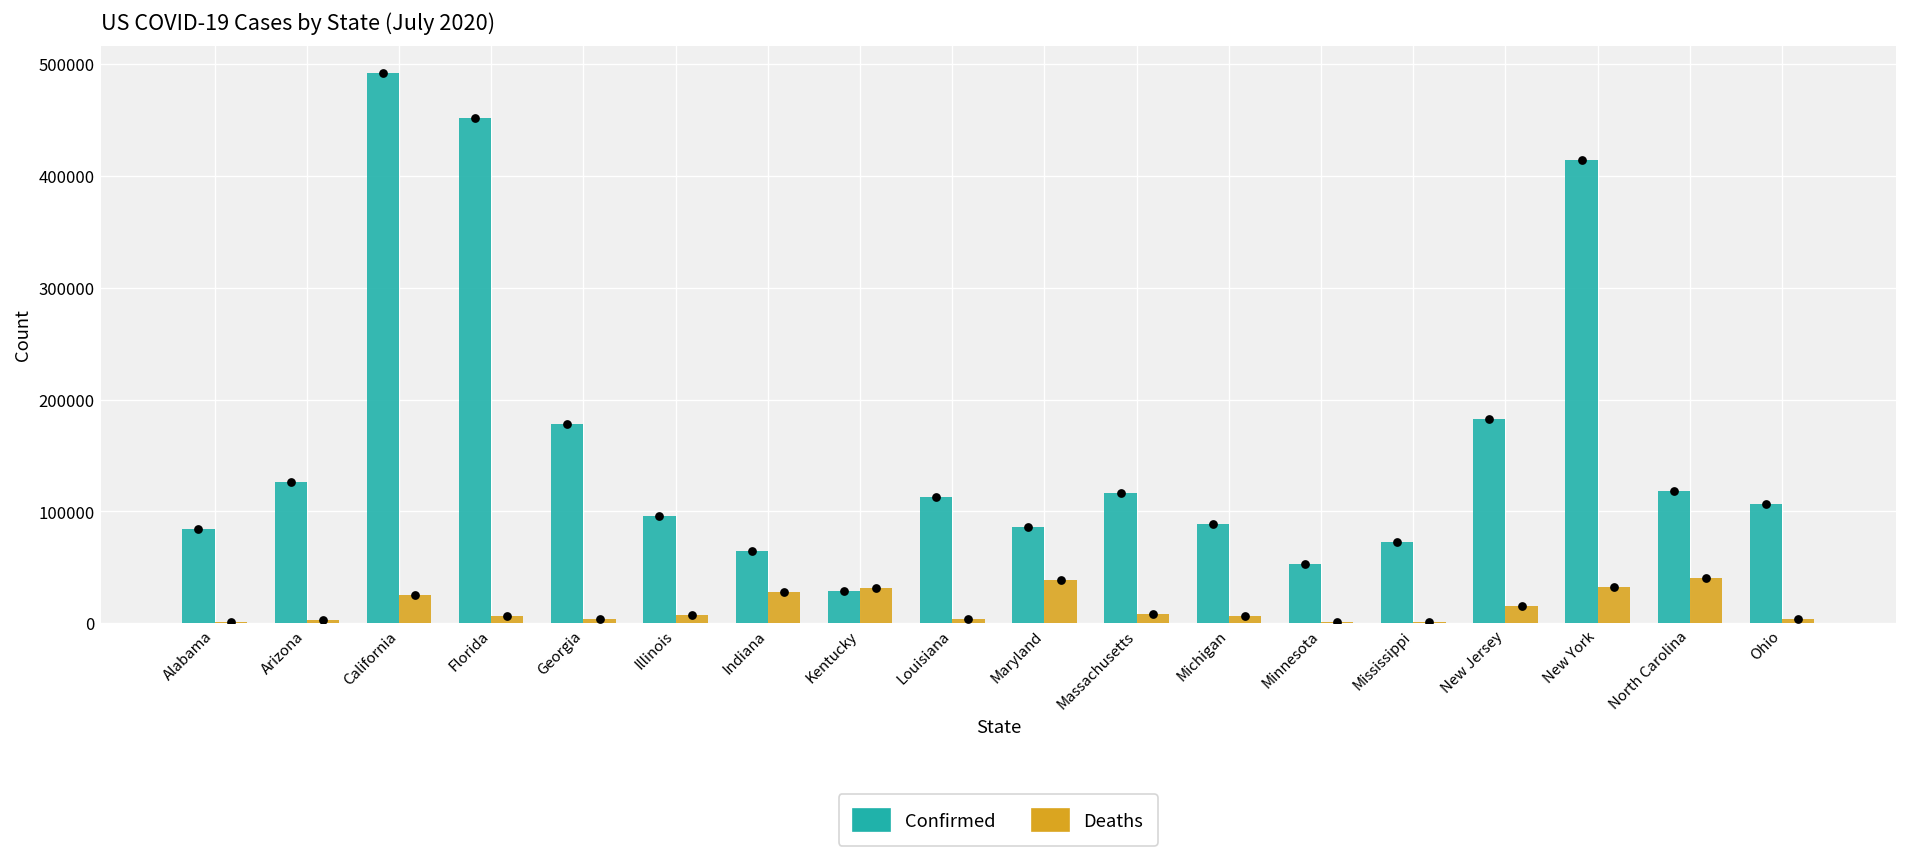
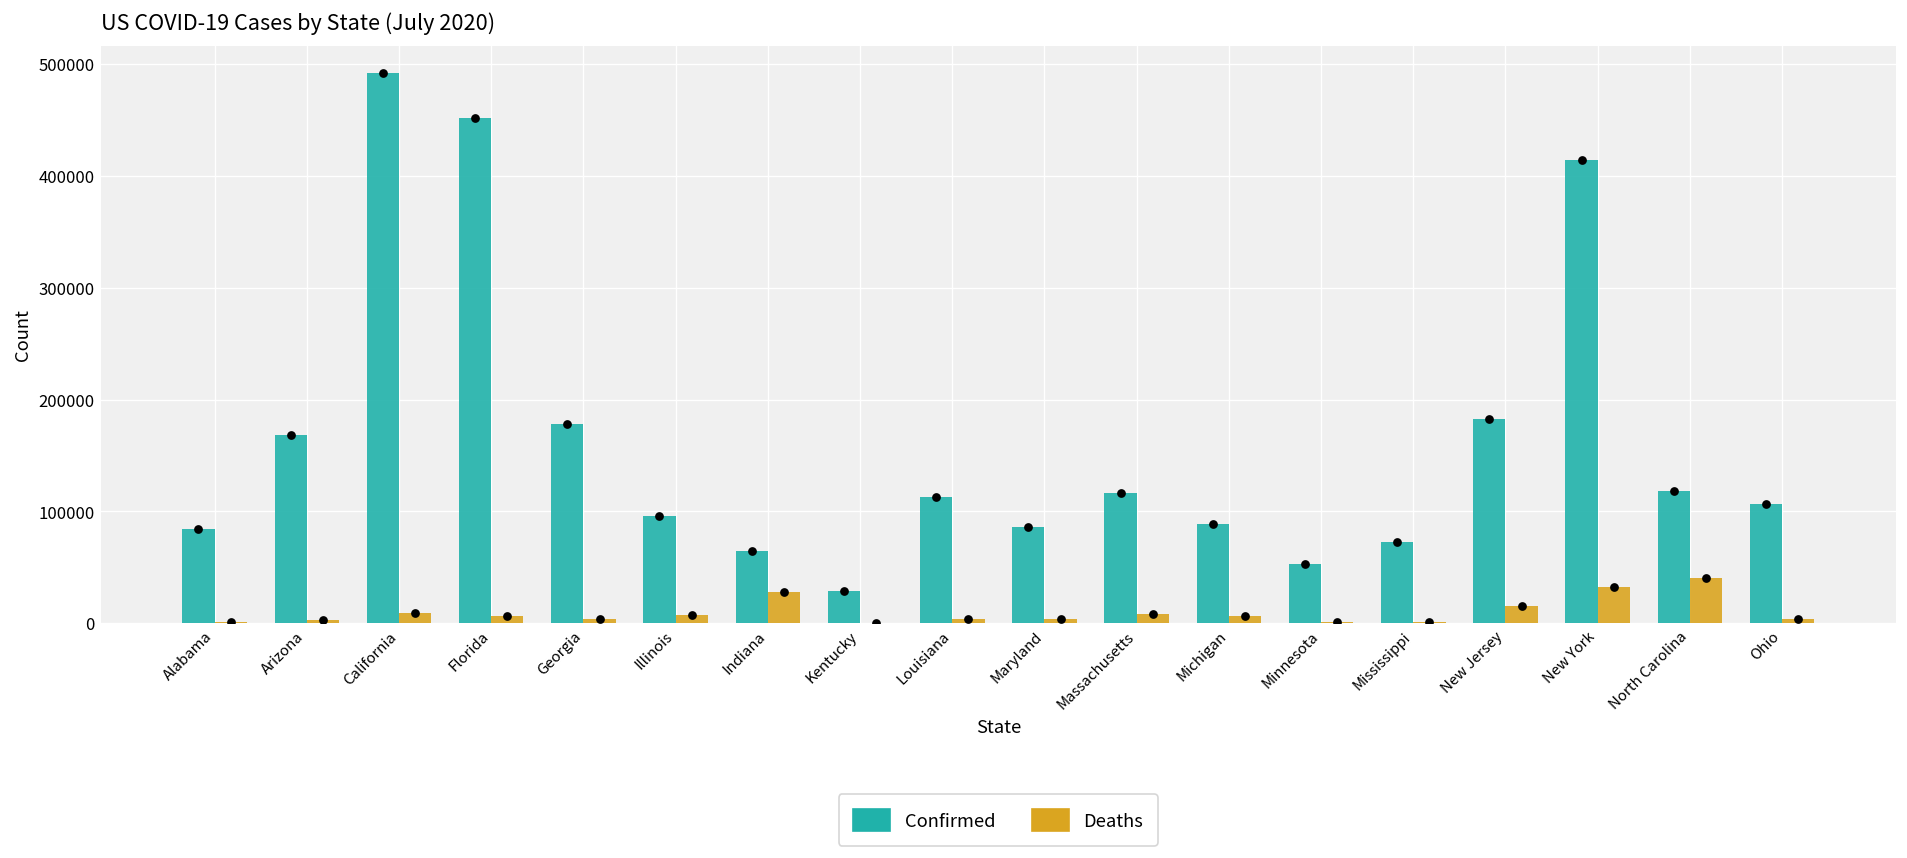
Confirmed, Arizona: 130000 -> 170000
Deaths, California: 30000 -> 10000
Deaths, Kentucky: 30000 -> 0
Deaths, Maryland: 40000 -> 0
